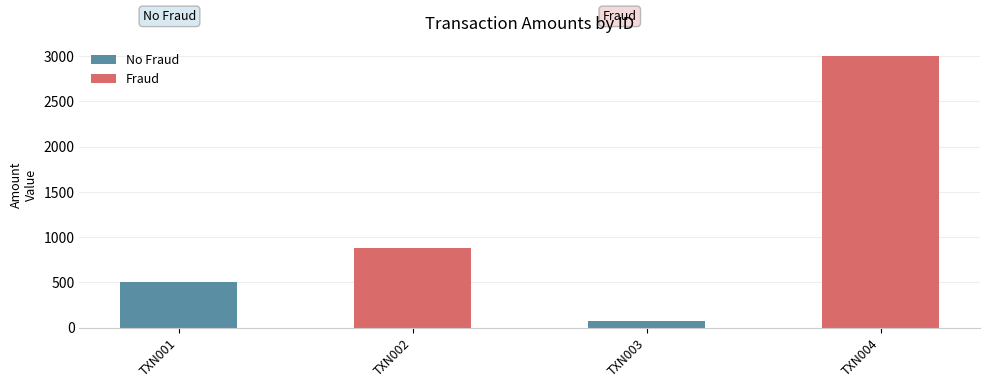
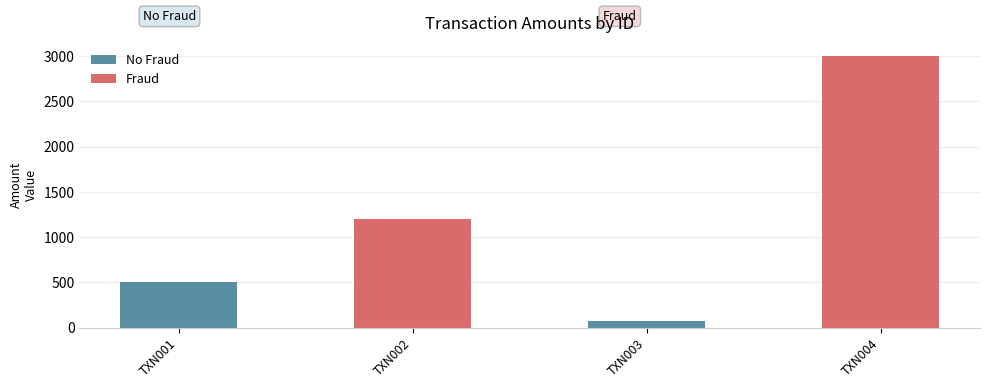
Fraud, TXN002: 900 -> 1200
